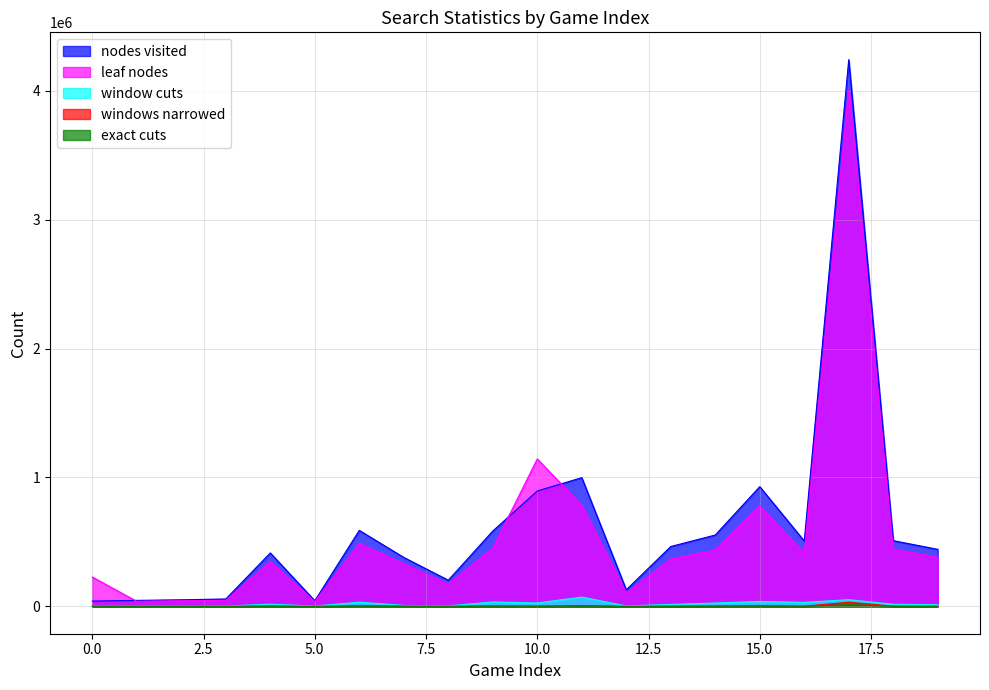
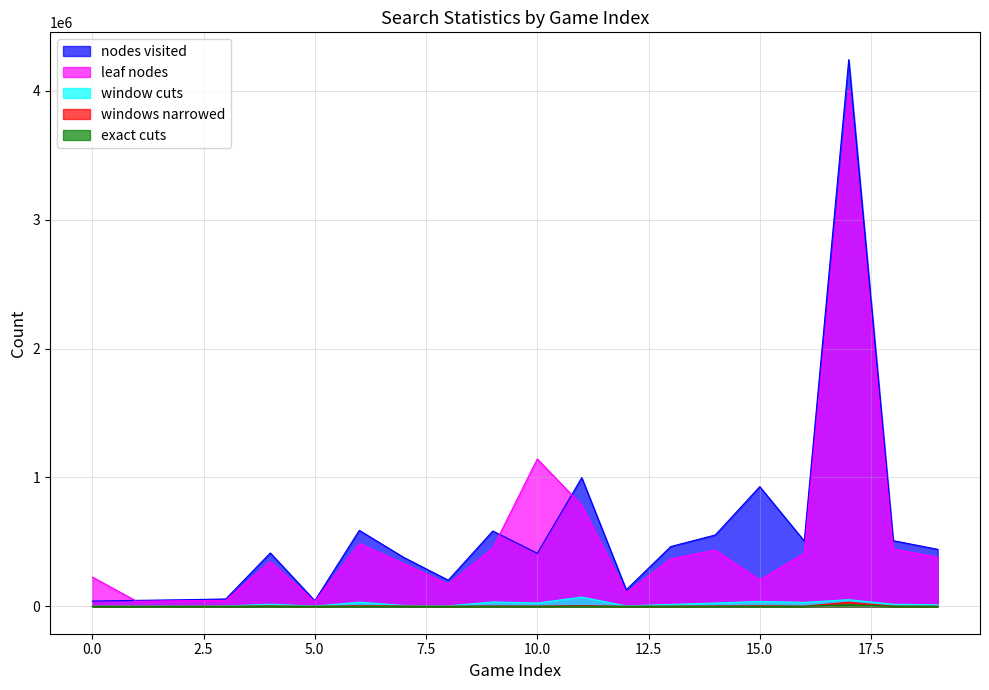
nodes visited, 10.0: 900000 -> 410000
leaf nodes, 15.0: 780000 -> 210000
